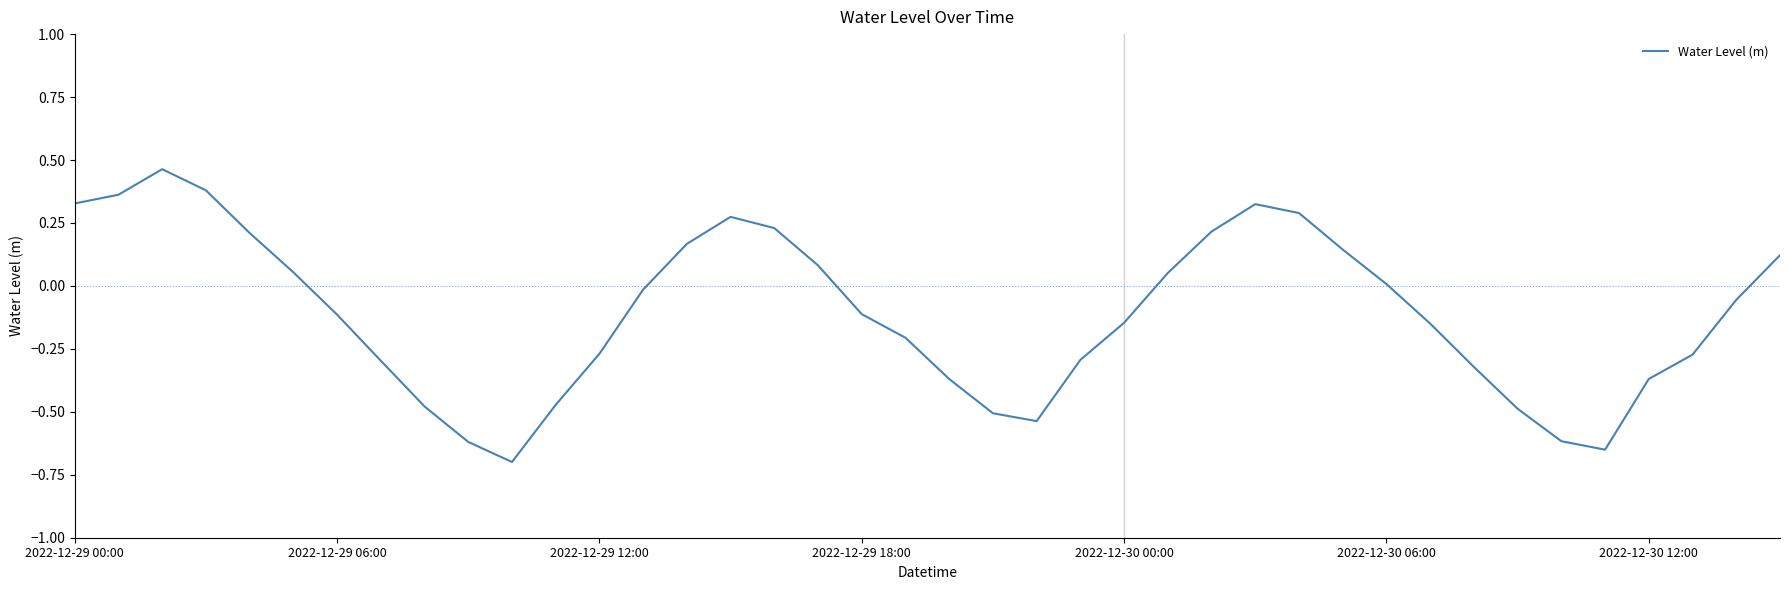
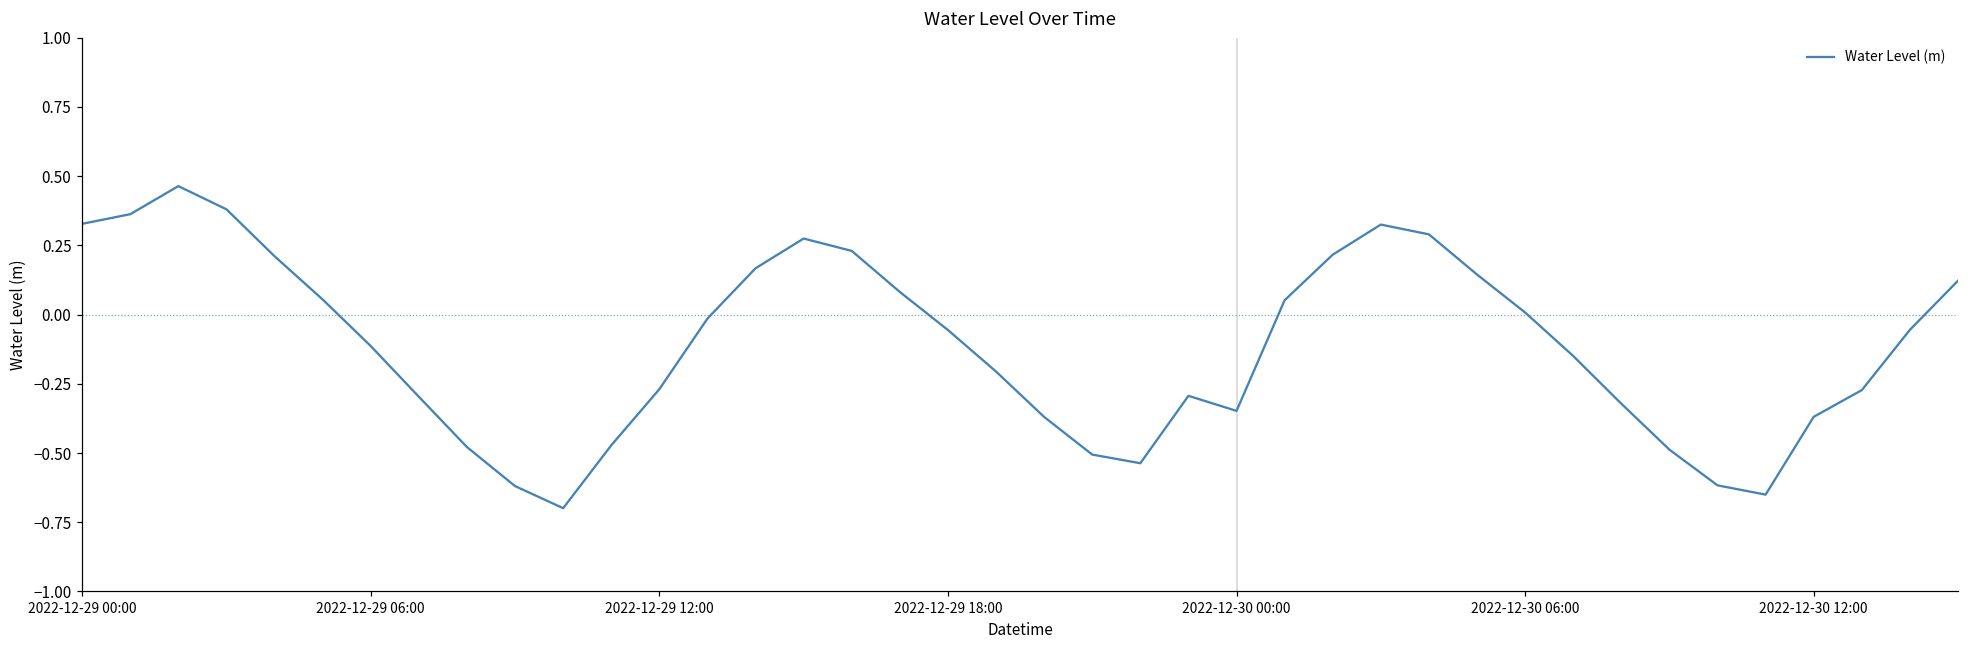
2022-12-29 18:00: -0.11 -> -0.06
2022-12-30 00:00: -0.15 -> -0.35
